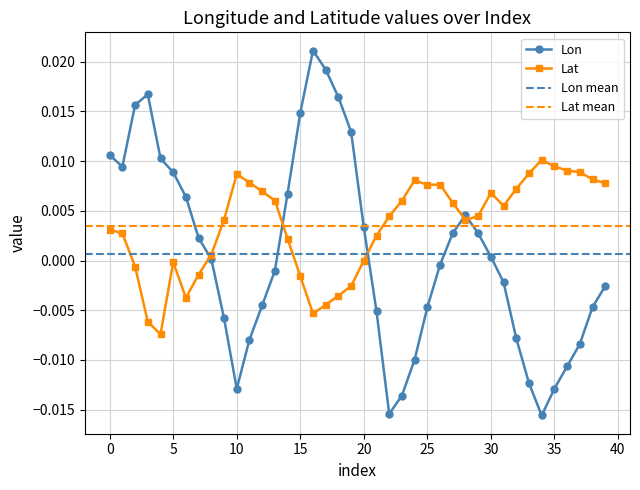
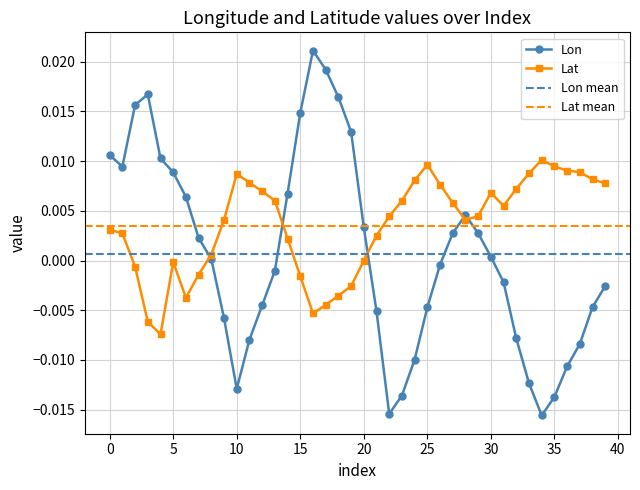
Lat, 25: 0.008 -> 0.010
Lon, 35: -0.013 -> -0.014
